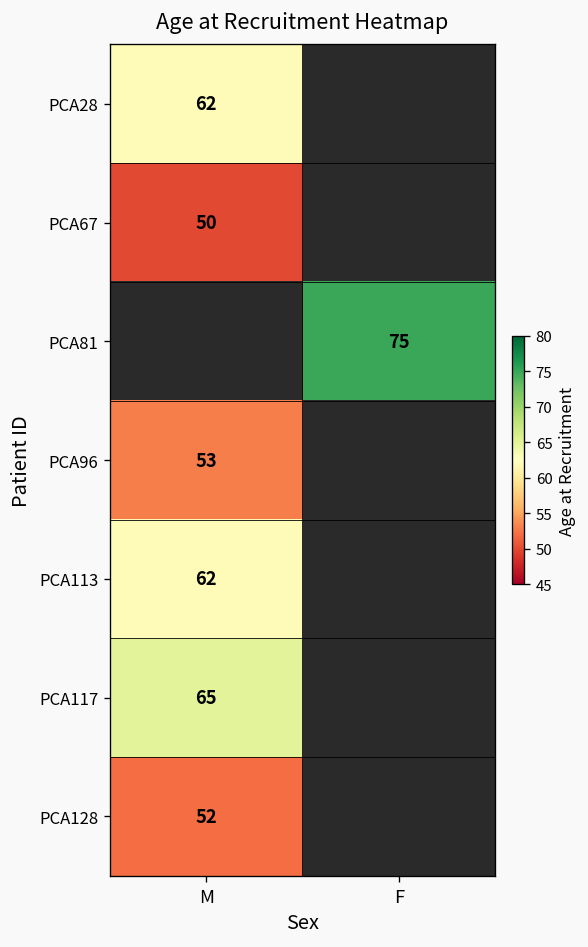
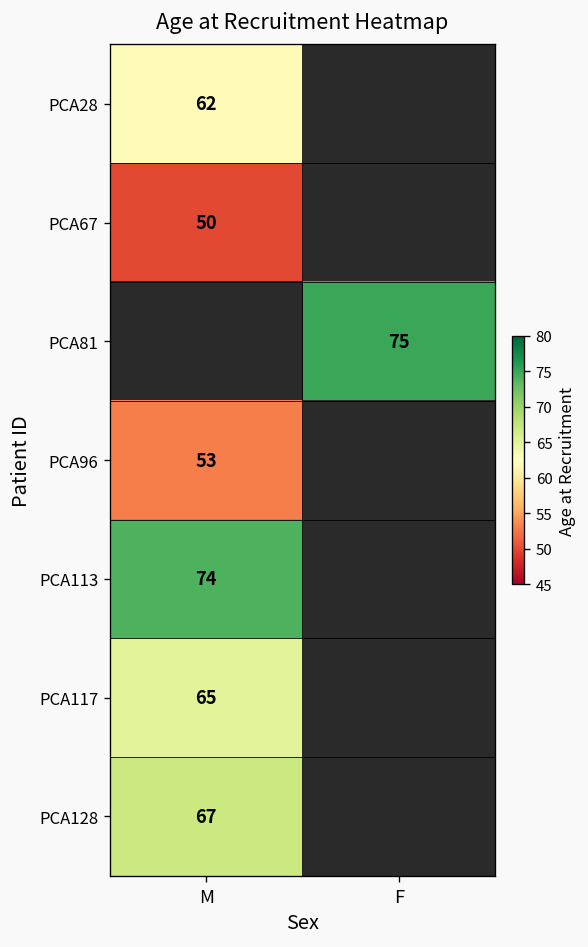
PCA113, M: 62 -> 74
PCA128, M: 52 -> 67
